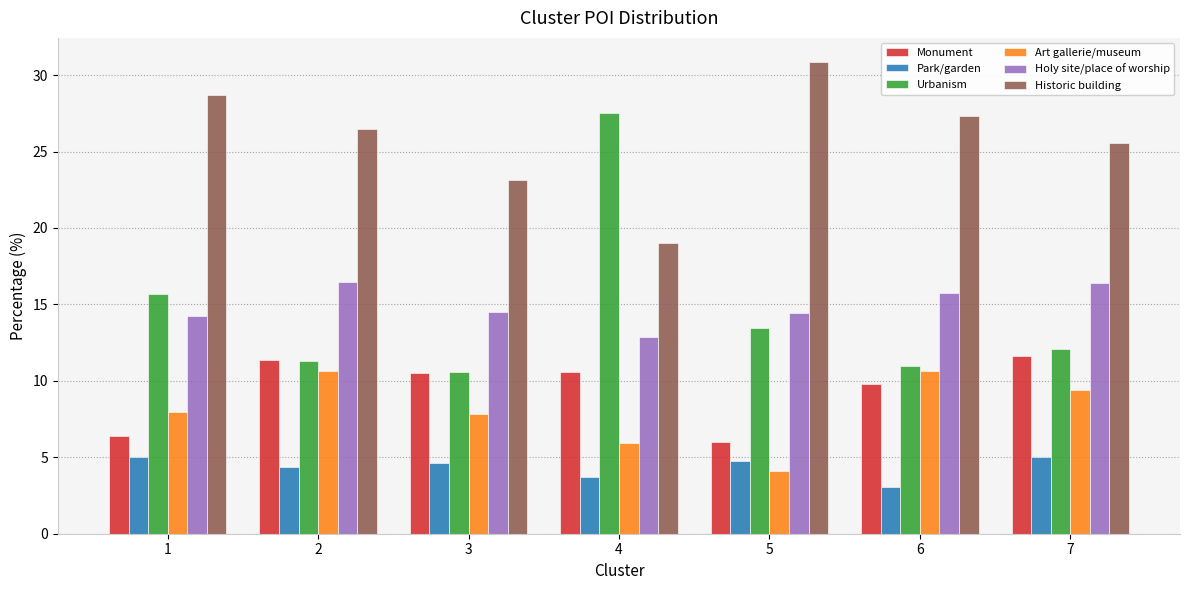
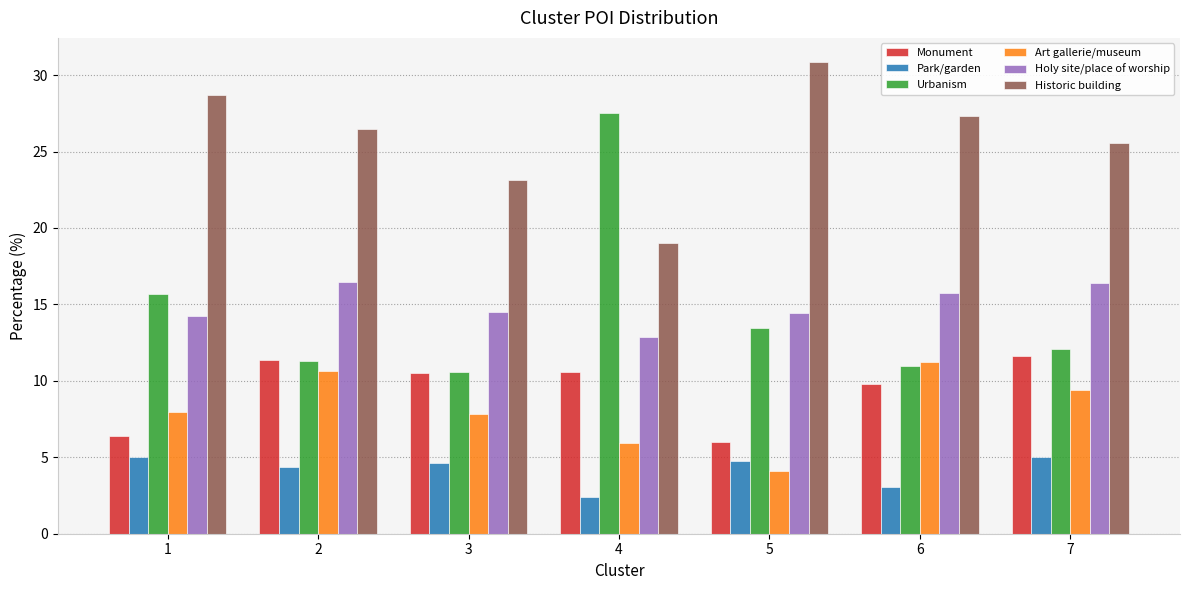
Park/garden, 4: 3.7 -> 2.4
Art gallerie/museum, 6: 10.7 -> 11.3
